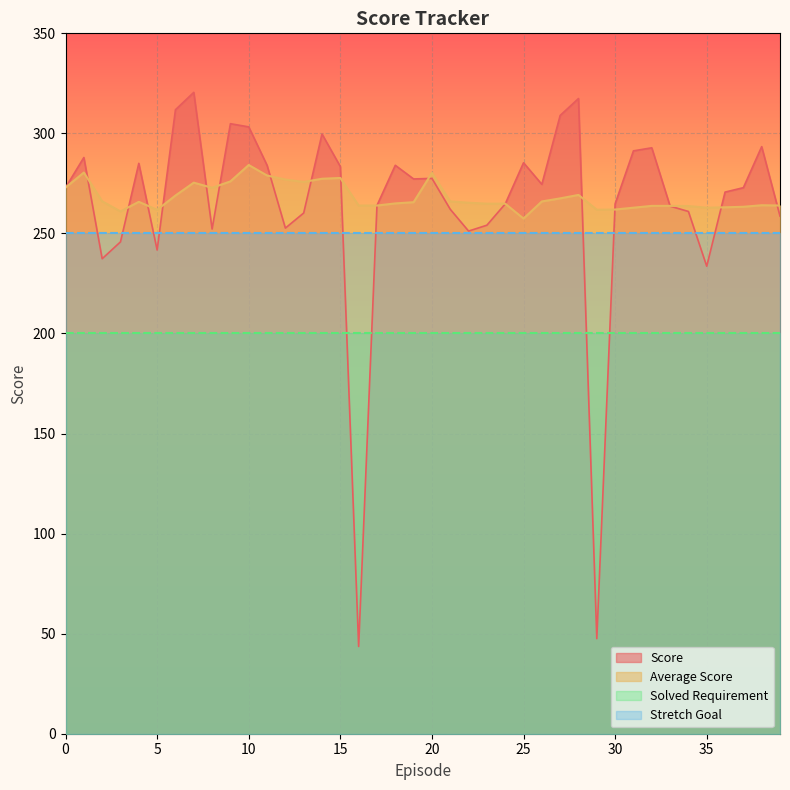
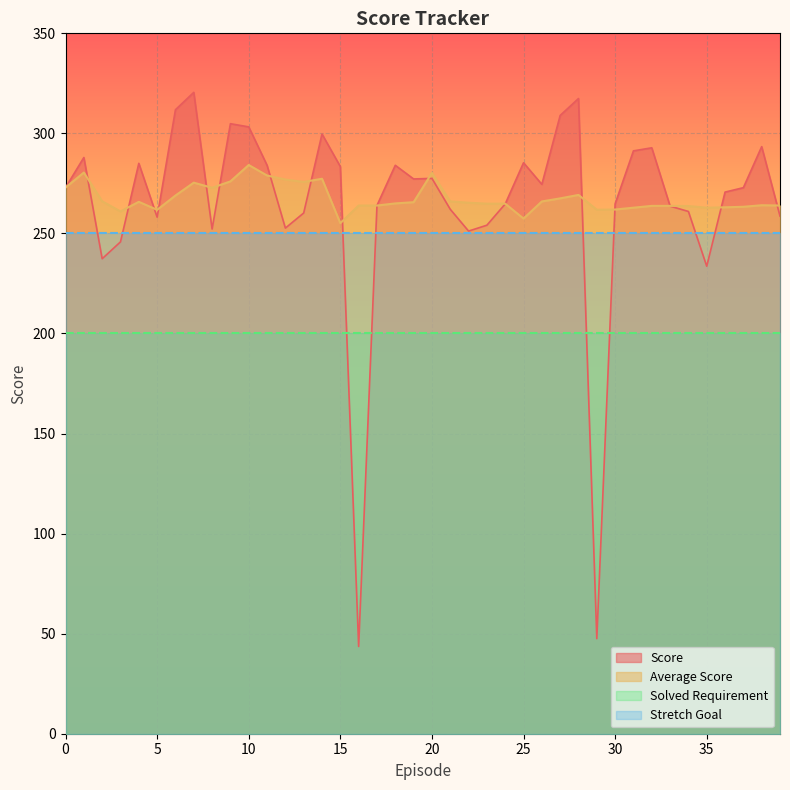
Score, 5: 242 -> 258
Average Score, 15: 278 -> 255
